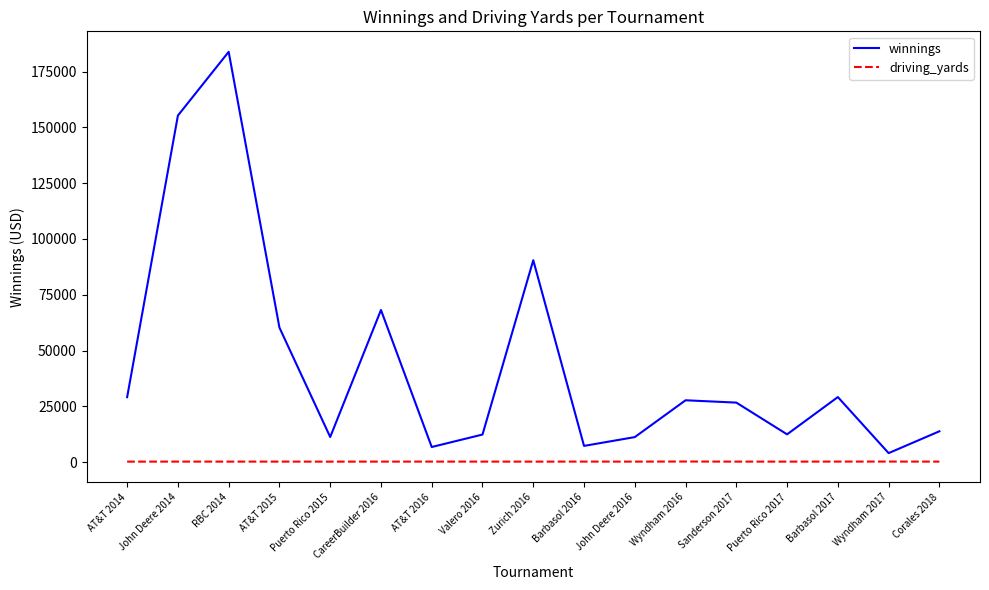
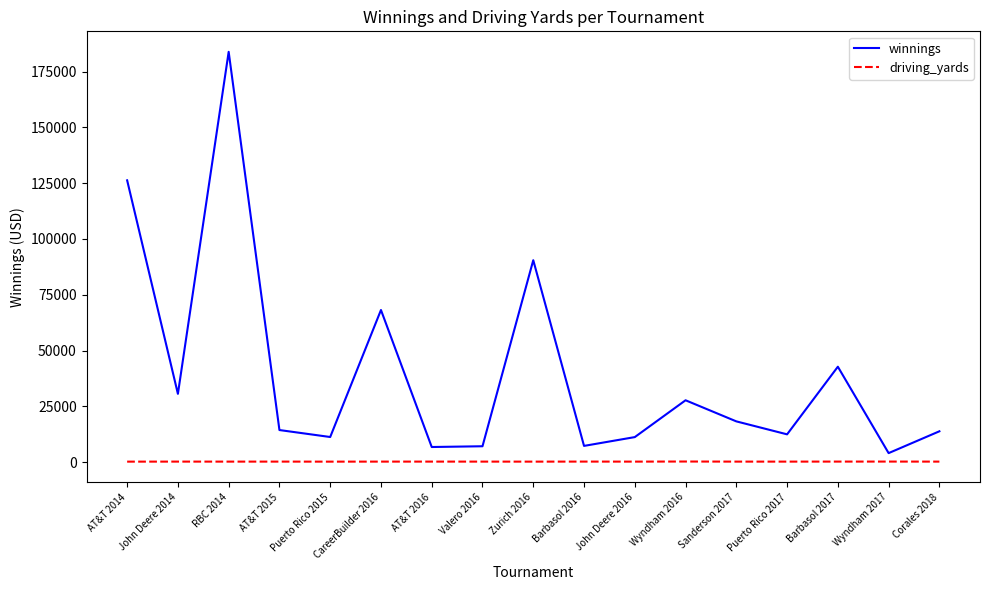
winnings, AT&T 2014: 29000 -> 126000
winnings, John Deere 2014: 155000 -> 31000
winnings, AT&T 2015: 60000 -> 14000
winnings, Valero 2016: 12000 -> 7000
winnings, Sanderson 2017: 27000 -> 18000
winnings, Barbasol 2017: 29000 -> 43000
